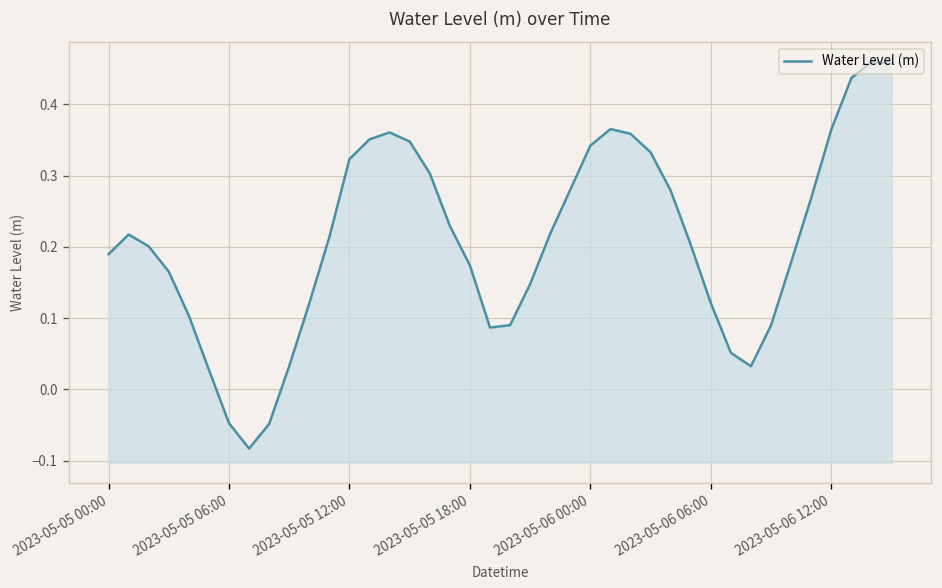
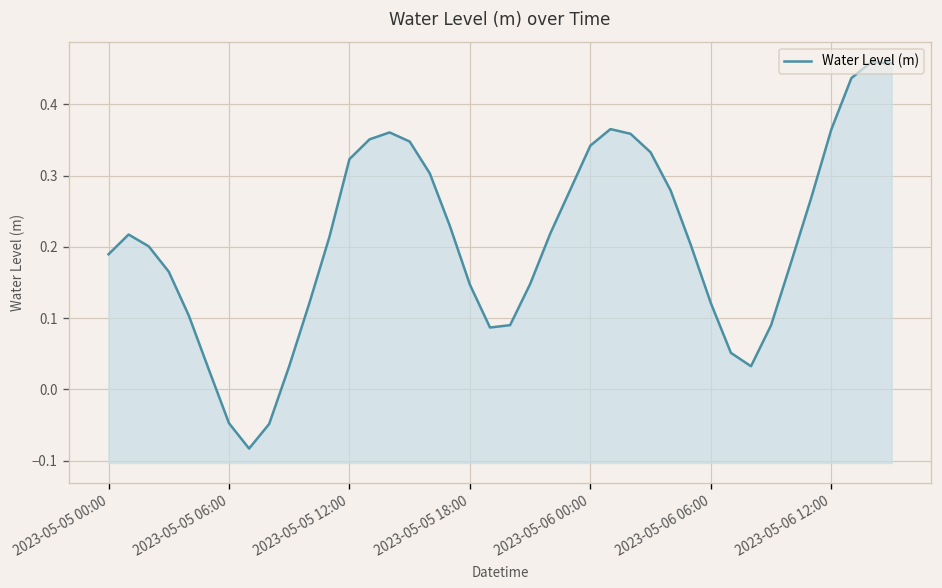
2023-05-05 18:00: 0.17 -> 0.15
